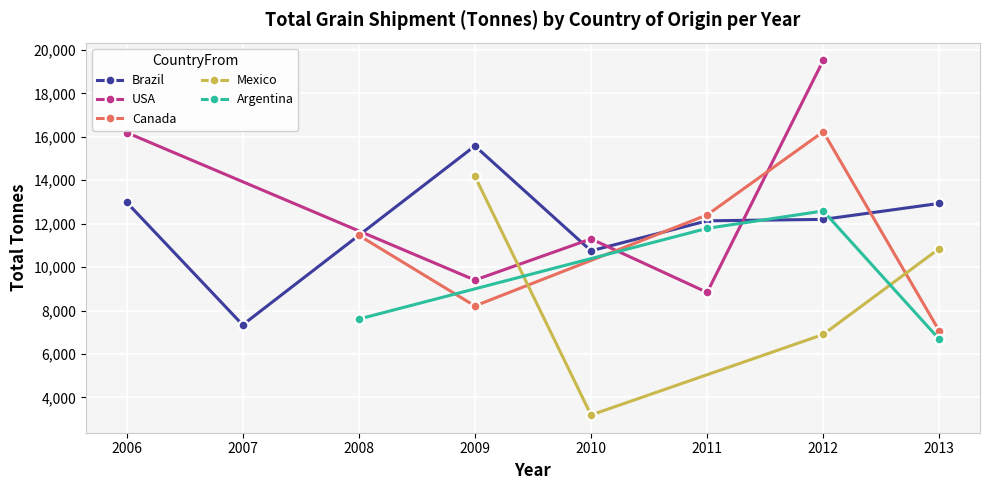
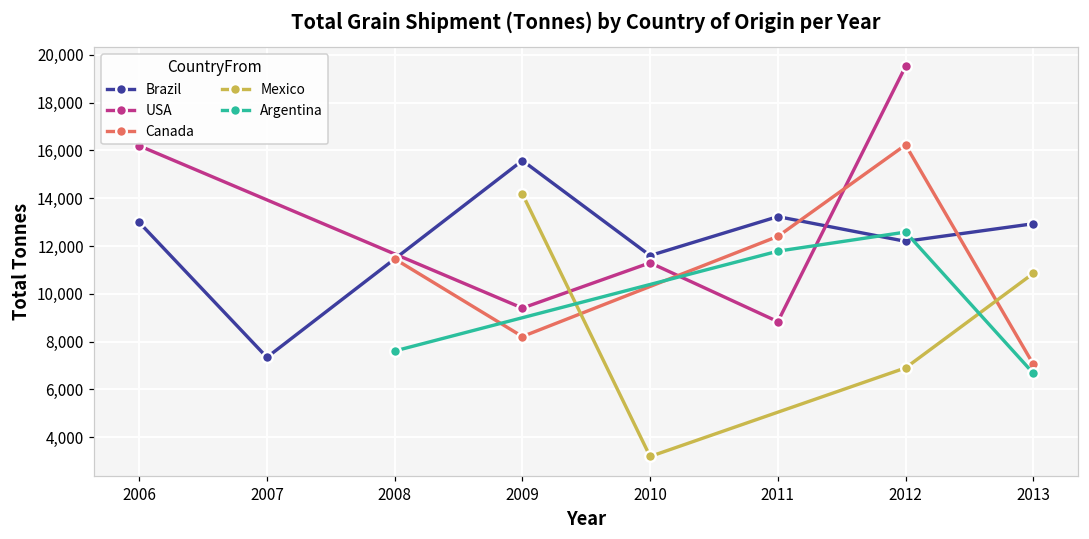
Brazil, 2010: 10,700 -> 11,600
Brazil, 2011: 12,100 -> 13,200
